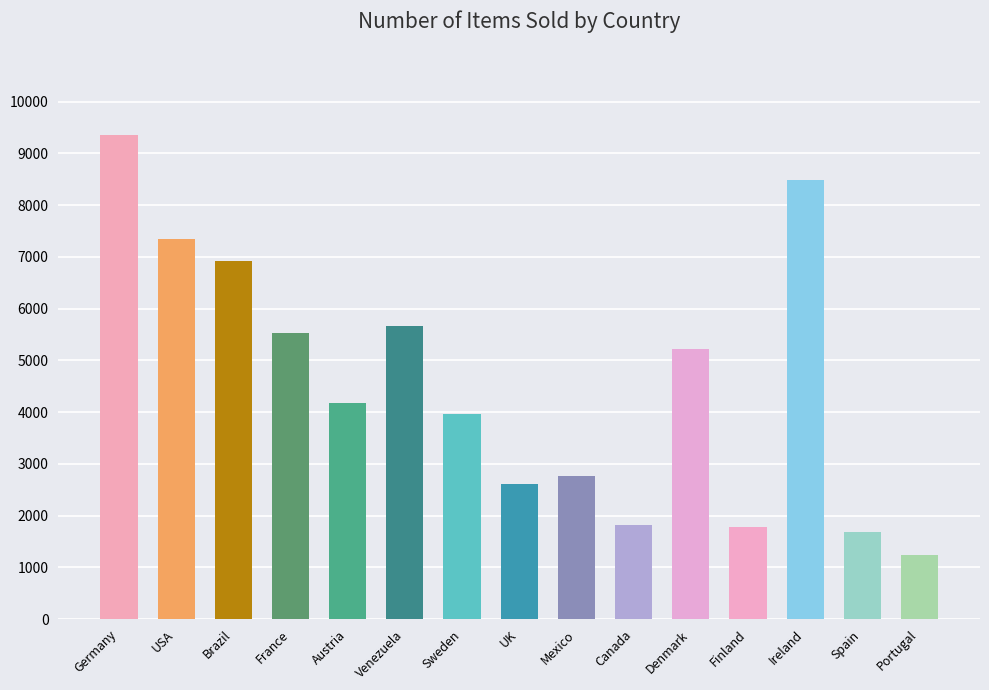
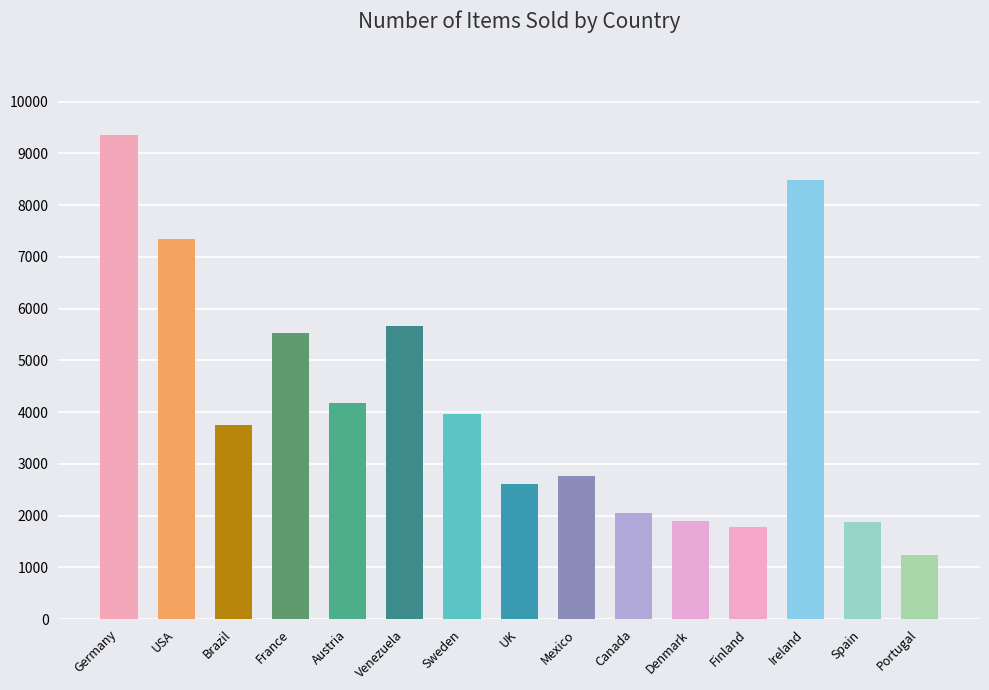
Brazil: 6900 -> 3800
Canada: 1800 -> 2100
Denmark: 5200 -> 1900
Spain: 1700 -> 1900
